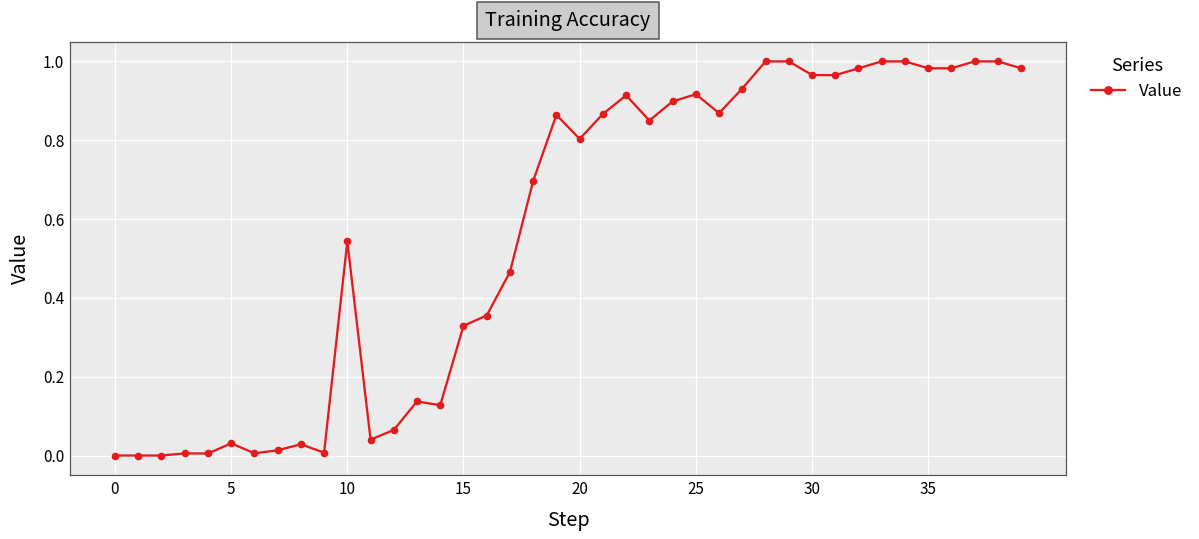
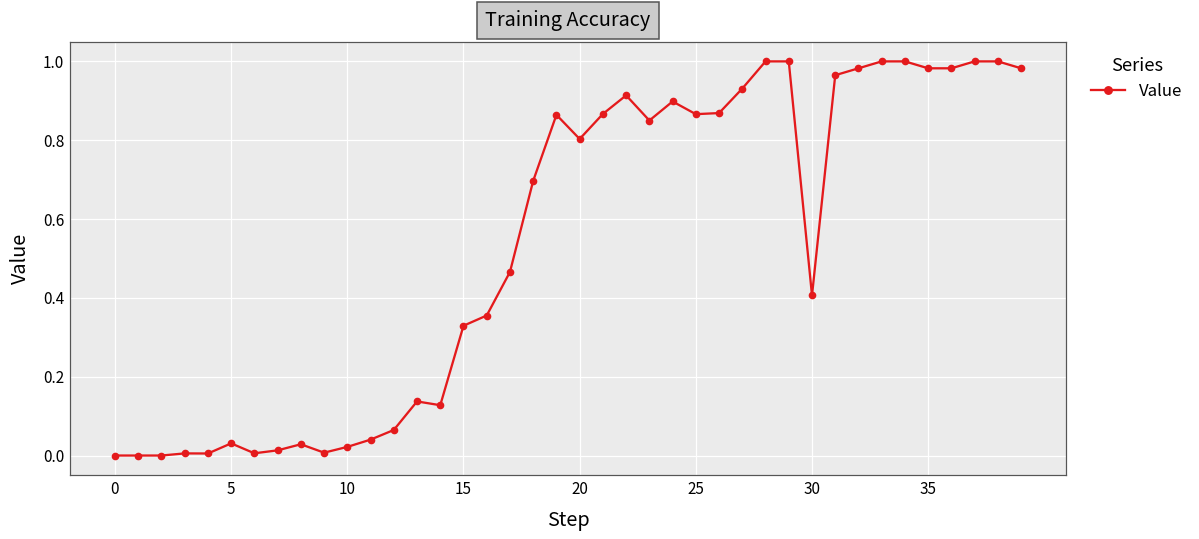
10: 0.54 -> 0.02
25: 0.92 -> 0.87
30: 0.97 -> 0.41
